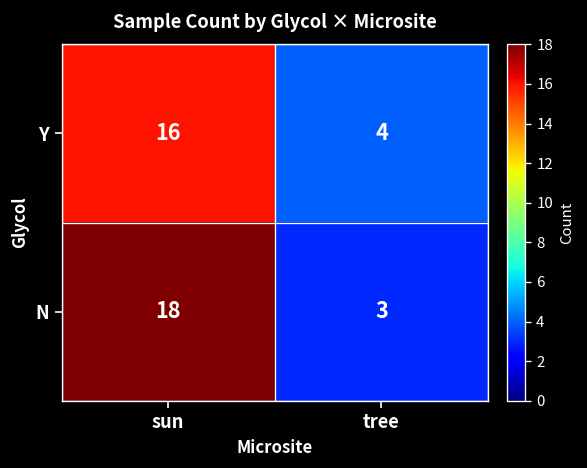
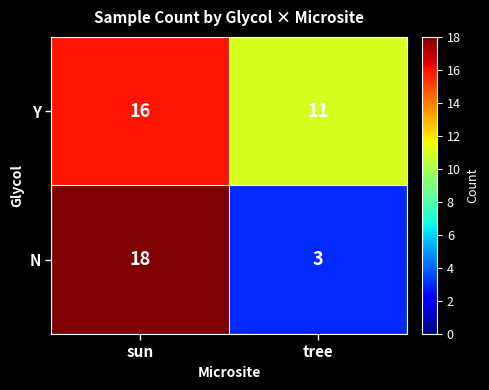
Y, tree: 4 -> 11
